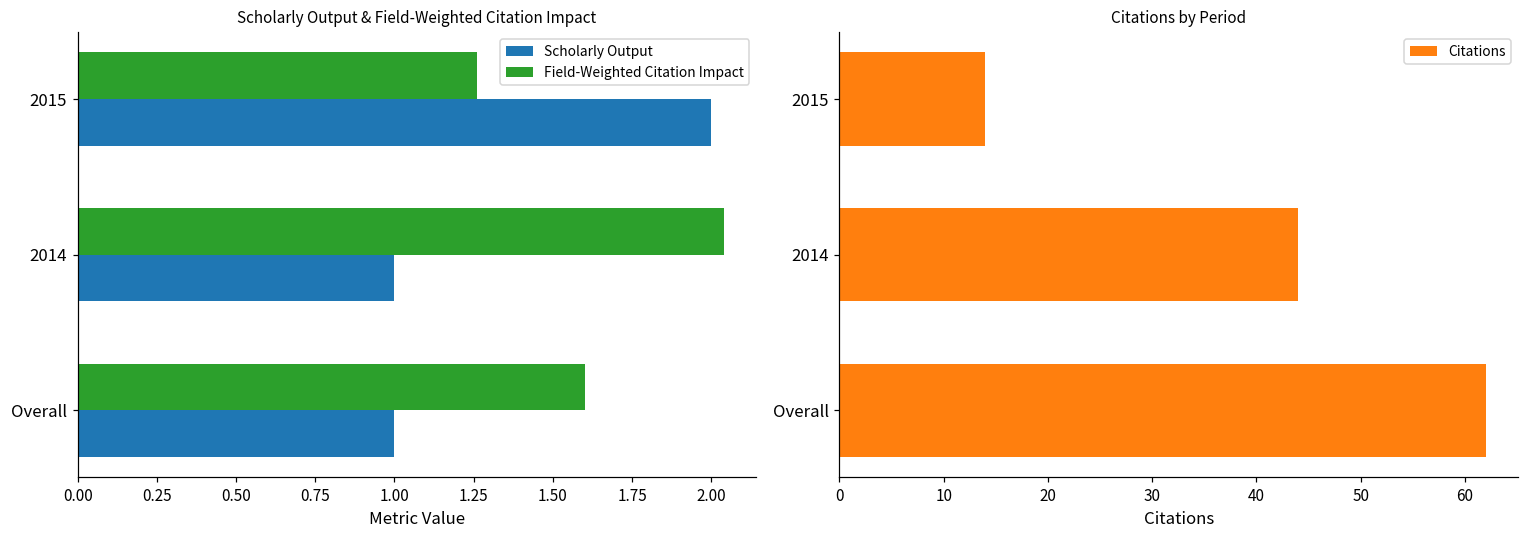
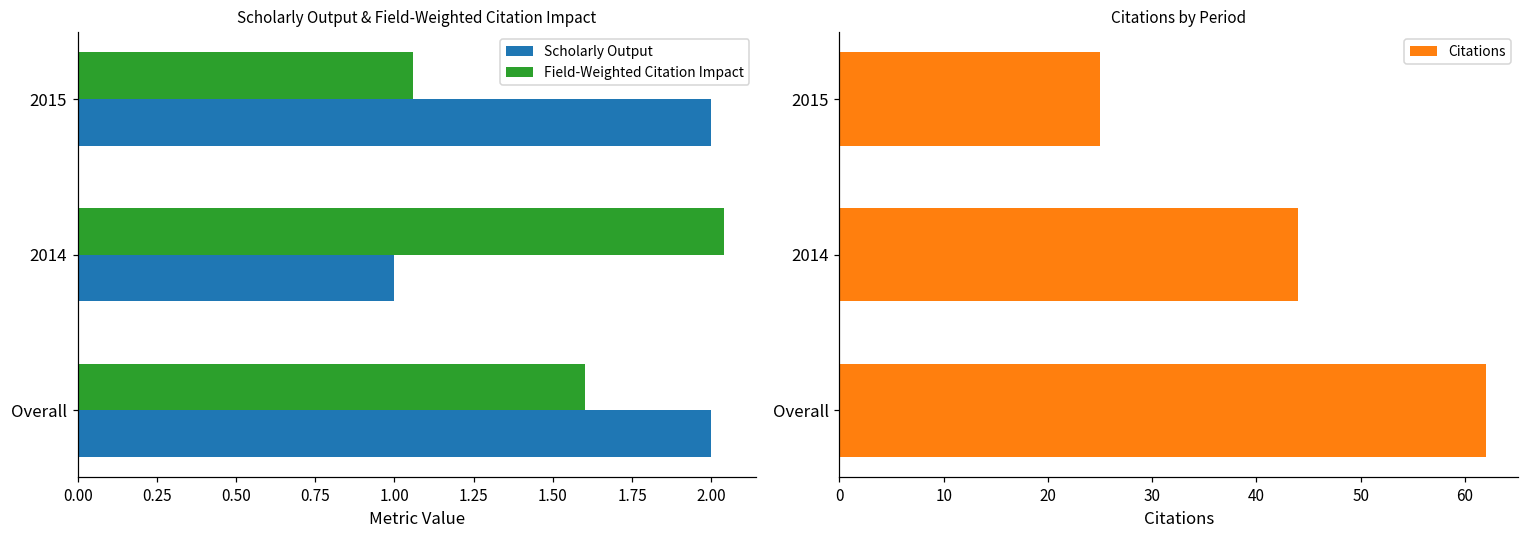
Scholarly Output & Field-Weighted Citation Impact, Field-Weighted Citation Impact, 2015: 1.26 -> 1.06
Scholarly Output & Field-Weighted Citation Impact, Scholarly Output, Overall: 1 -> 2
Citations by Period, 2015: 14 -> 25
